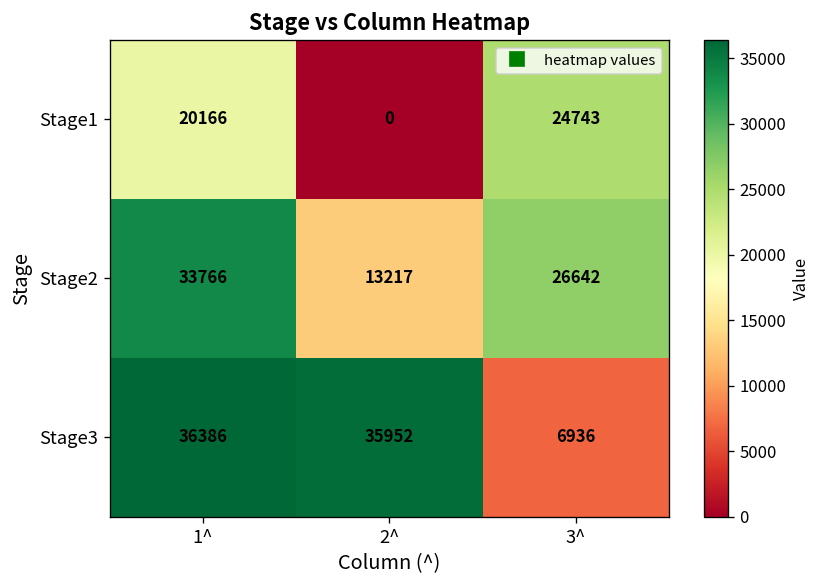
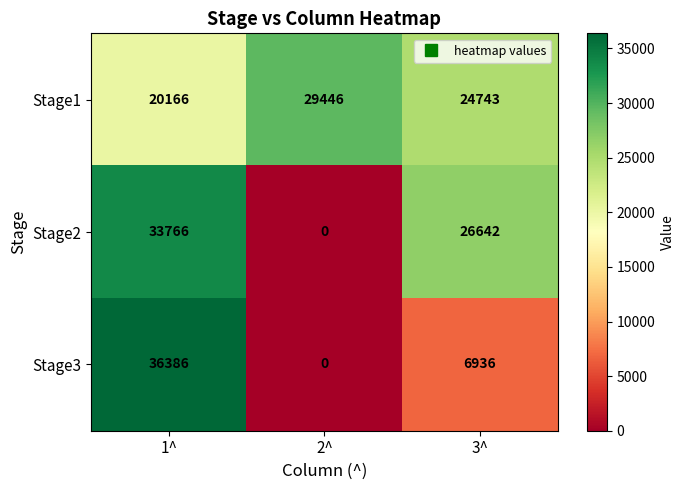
Stage1, 2^: 0 -> 29446
Stage2, 2^: 13217 -> 0
Stage3, 2^: 35952 -> 0
